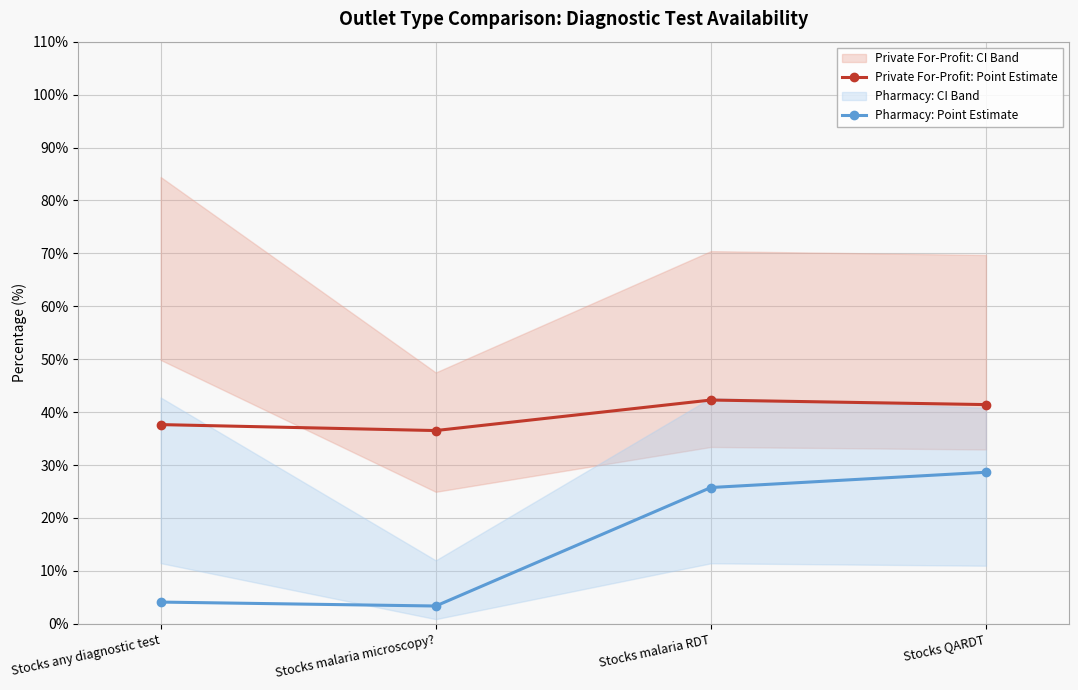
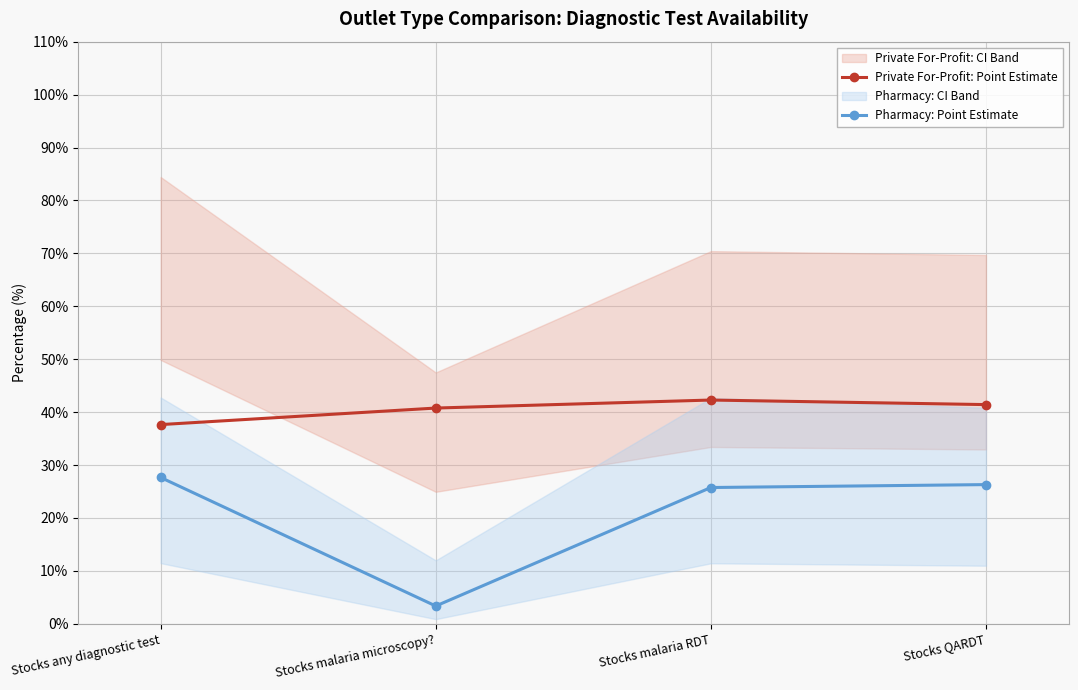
Pharmacy: Point Estimate, Stocks any diagnostic test: 4% -> 28%
Private For-Profit: Point Estimate, Stocks malaria microscopy?: 37% -> 41%
Pharmacy: Point Estimate, Stocks QARDT: 29% -> 26%
